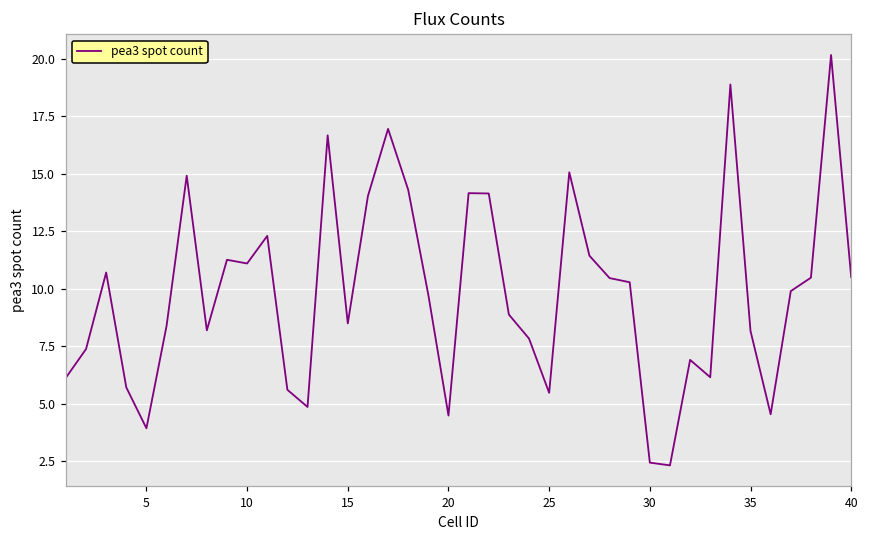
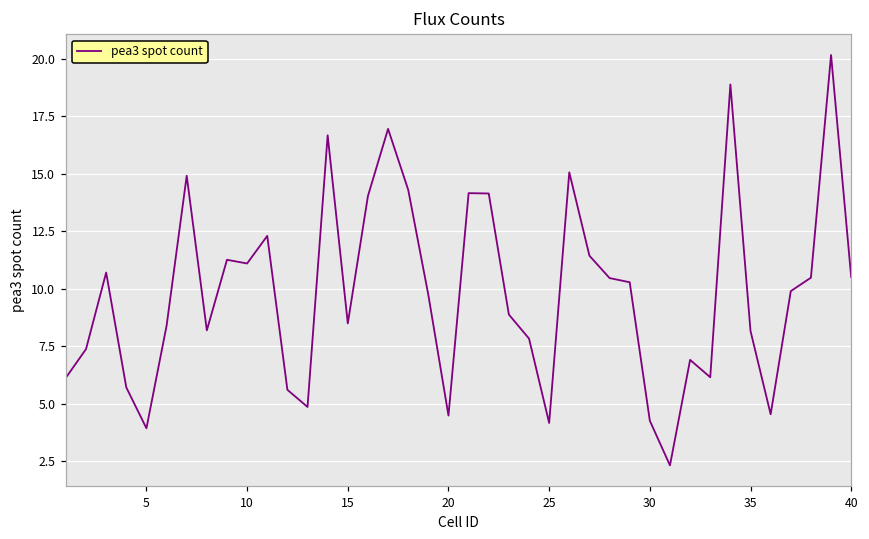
25: 5.5 -> 4.2
30: 2.4 -> 4.3
